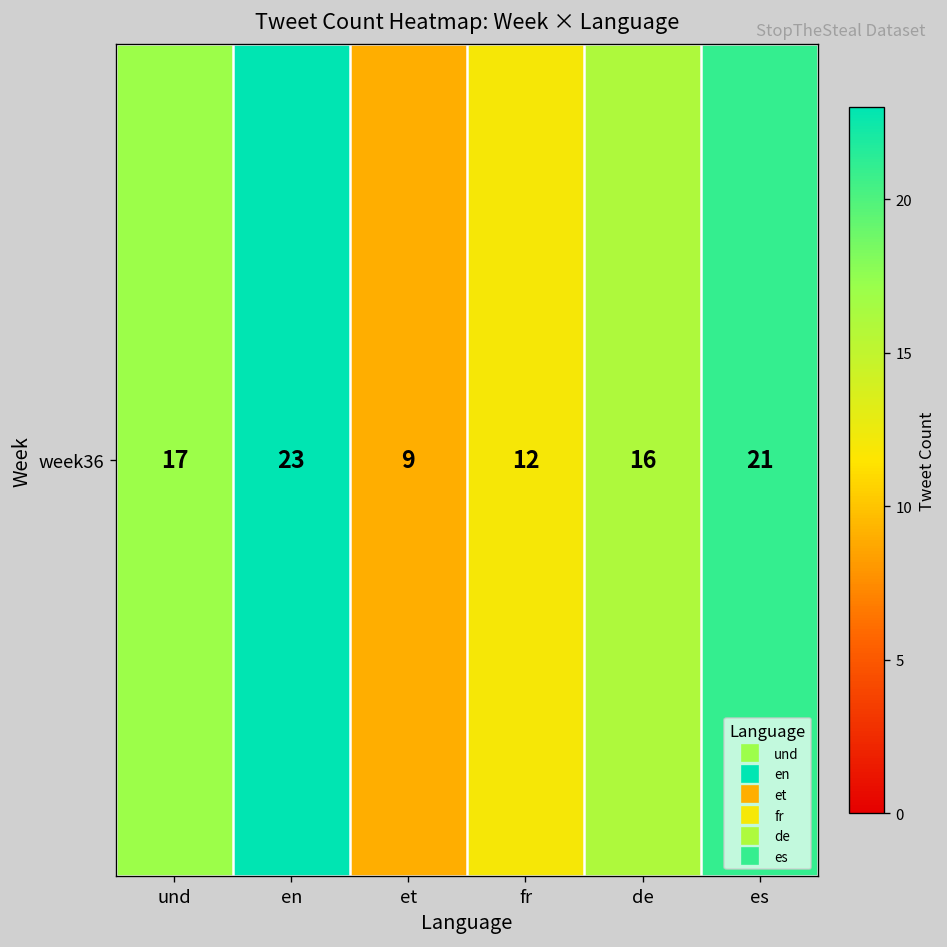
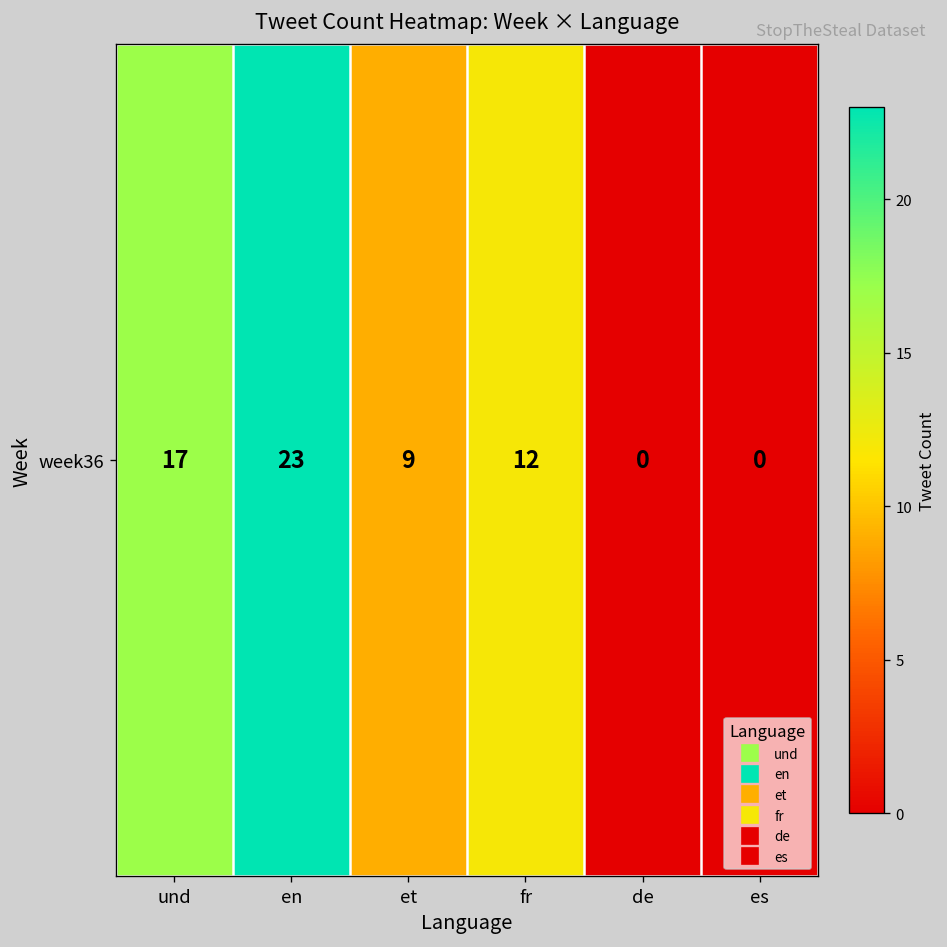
week36, de: 16 -> 0
week36, es: 21 -> 0
